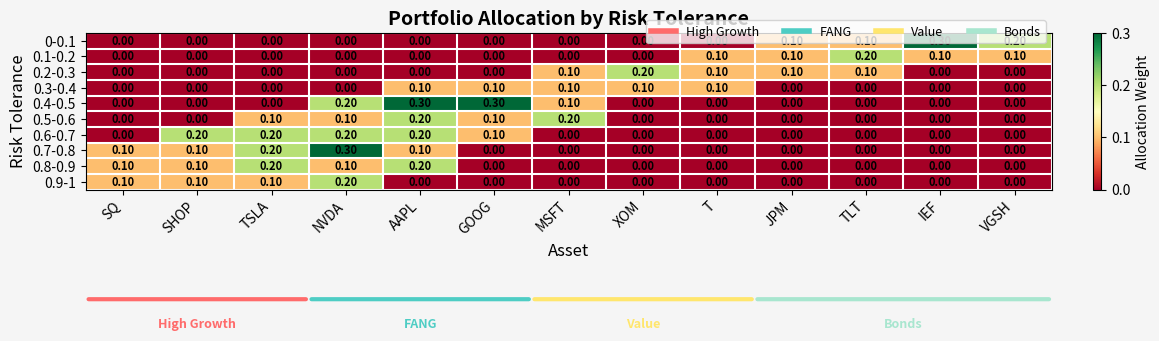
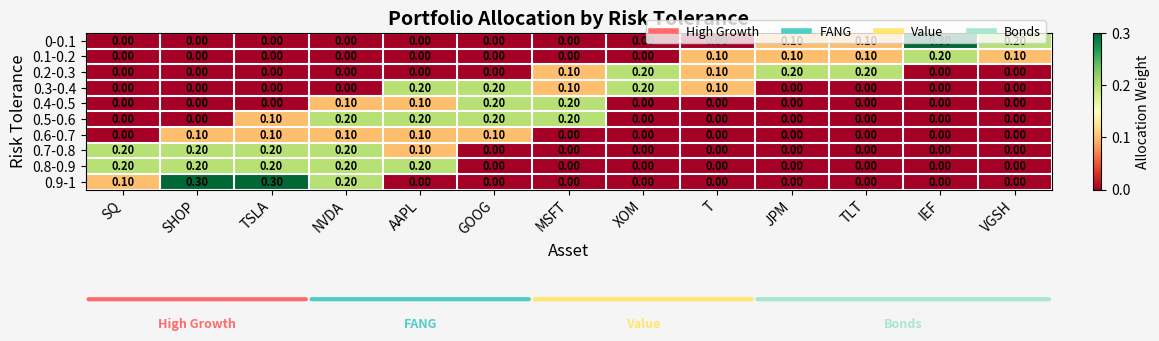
0.1-0.2, TLT: 0.20 -> 0.10
0.1-0.2, IEF: 0.10 -> 0.20
0.2-0.3, JPM: 0.10 -> 0.20
0.2-0.3, TLT: 0.10 -> 0.20
0.3-0.4, AAPL: 0.10 -> 0.20
0.3-0.4, GOOG: 0.10 -> 0.20
0.3-0.4, XOM: 0.10 -> 0.20
0.4-0.5, NVDA: 0.20 -> 0.10
0.4-0.5, AAPL: 0.30 -> 0.10
0.4-0.5, GOOG: 0.30 -> 0.20
0.4-0.5, MSFT: 0.10 -> 0.20
0.5-0.6, NVDA: 0.10 -> 0.20
0.5-0.6, GOOG: 0.10 -> 0.20
0.6-0.7, SHOP: 0.20 -> 0.10
0.6-0.7, TSLA: 0.20 -> 0.10
0.6-0.7, NVDA: 0.20 -> 0.10
0.6-0.7, AAPL: 0.20 -> 0.10
0.7-0.8, SQ: 0.10 -> 0.20
0.7-0.8, SHOP: 0.10 -> 0.20
0.7-0.8, NVDA: 0.30 -> 0.20
0.8-0.9, SQ: 0.10 -> 0.20
0.8-0.9, SHOP: 0.10 -> 0.20
0.8-0.9, NVDA: 0.10 -> 0.20
0.9-1, SHOP: 0.10 -> 0.30
0.9-1, TSLA: 0.10 -> 0.30
